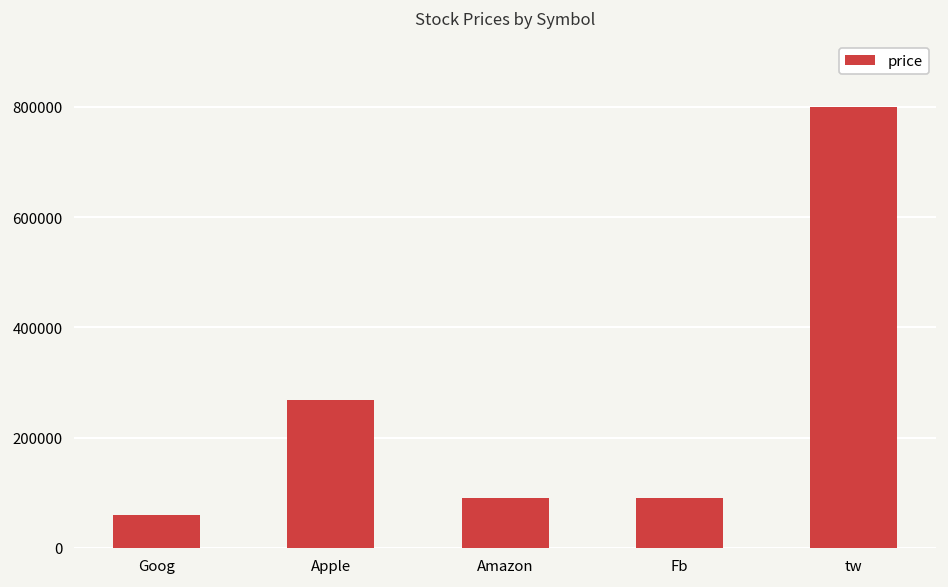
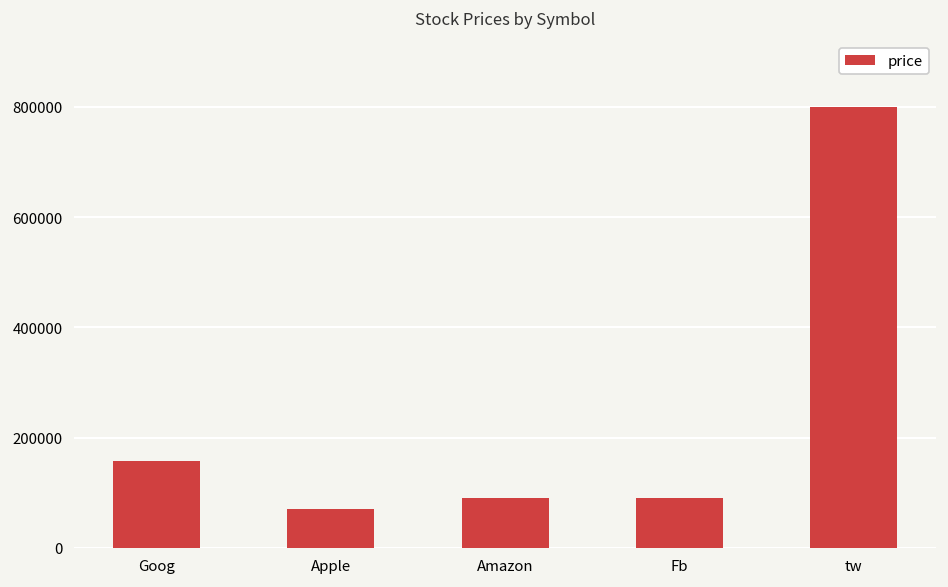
Goog: 60000 -> 160000
Apple: 270000 -> 70000
